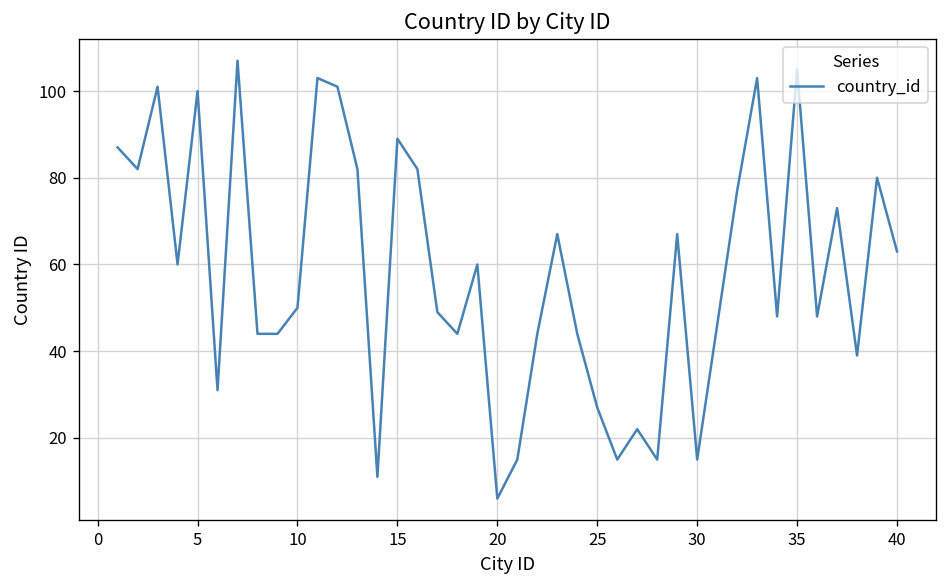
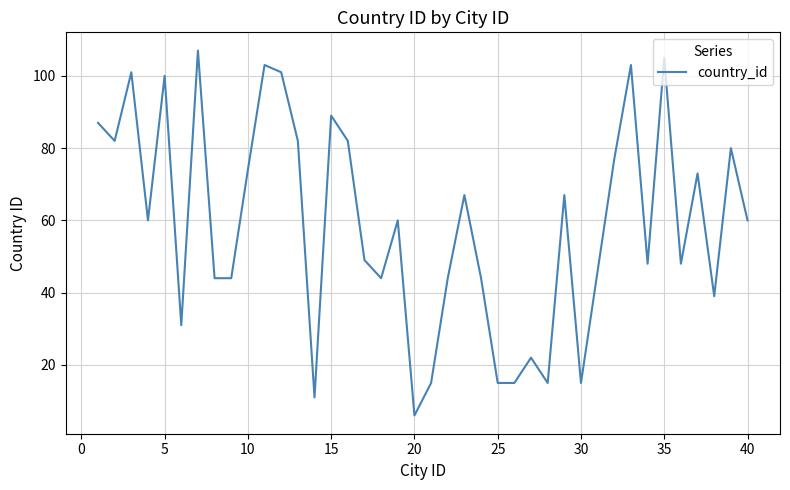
10: 50 -> 74
25: 27 -> 15
40: 63 -> 60
